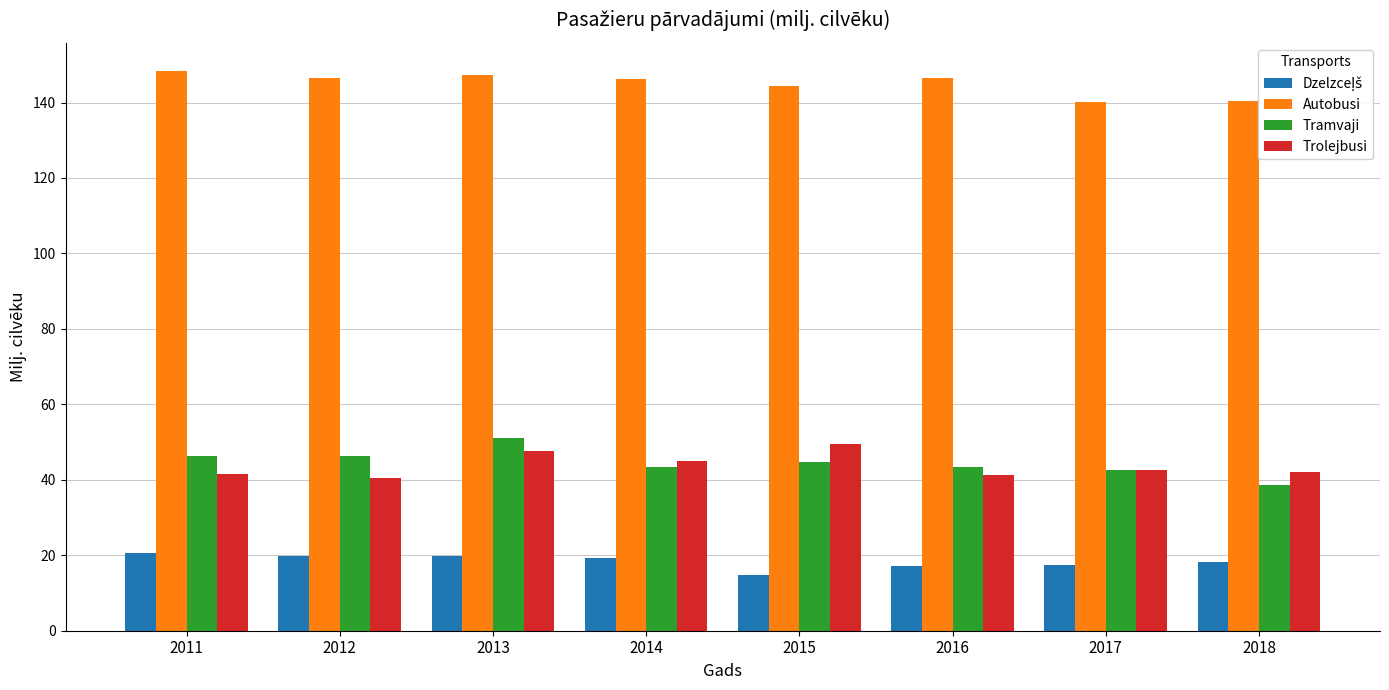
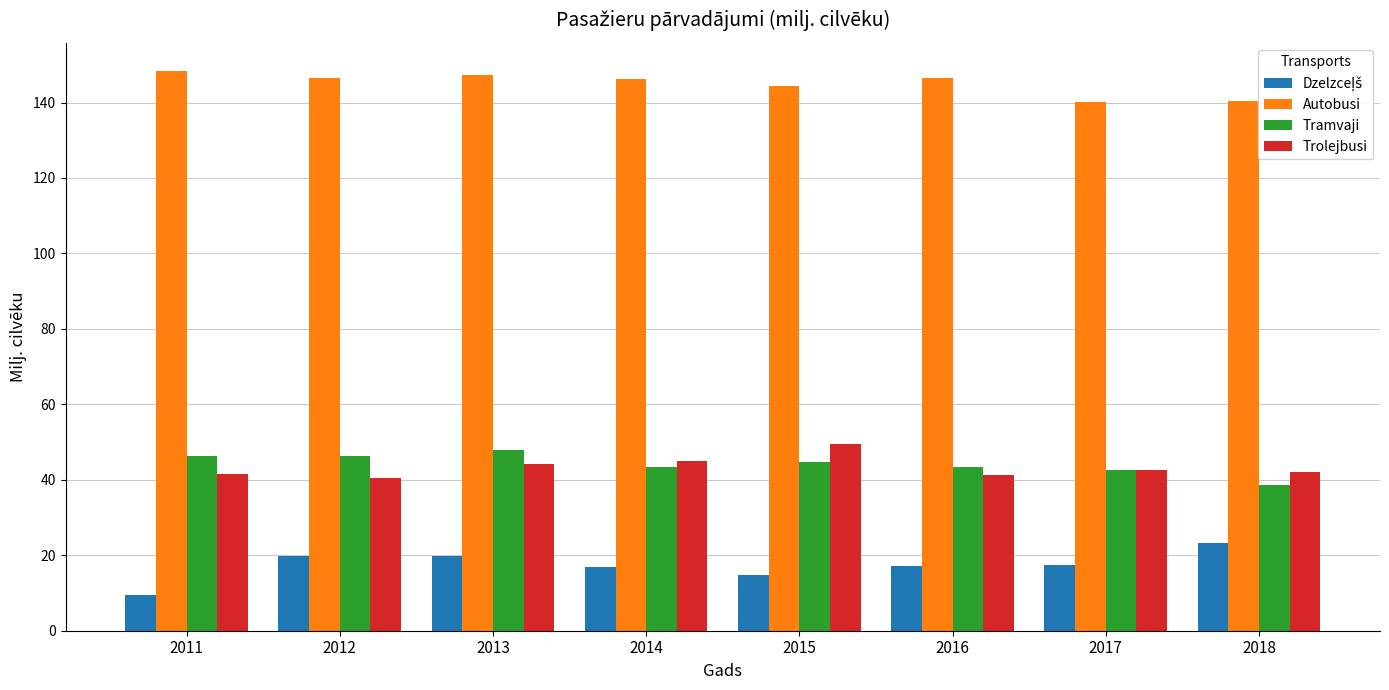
Dzelzceļš, 2011: 21 -> 10
Tramvaji, 2013: 51 -> 48
Trolejbusi, 2013: 48 -> 44
Dzelzceļš, 2014: 19 -> 17
Dzelzceļš, 2018: 18 -> 23
